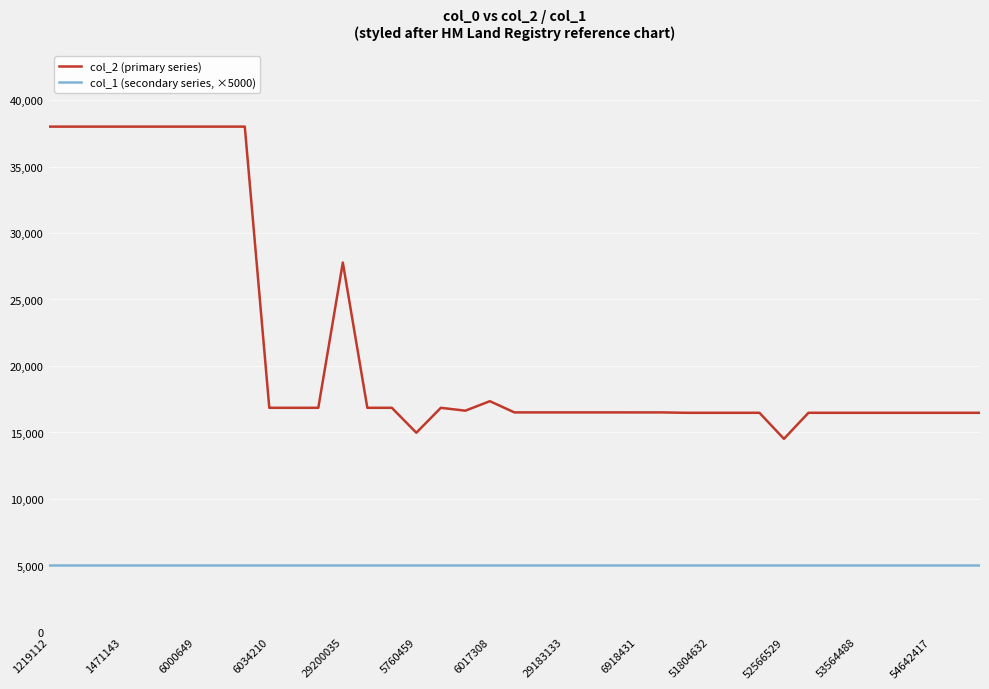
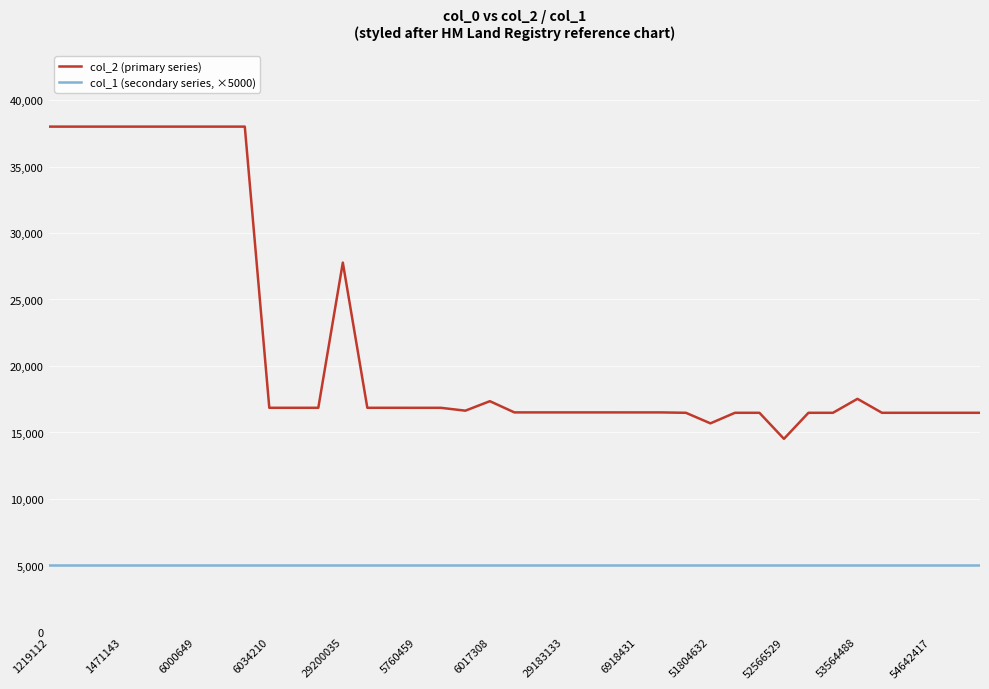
col_2 (primary series), 5760459: 15,000 -> 16,900
col_2 (primary series), 51804632: 16,500 -> 15,700
col_2 (primary series), 53564488: 16,500 -> 17,500
